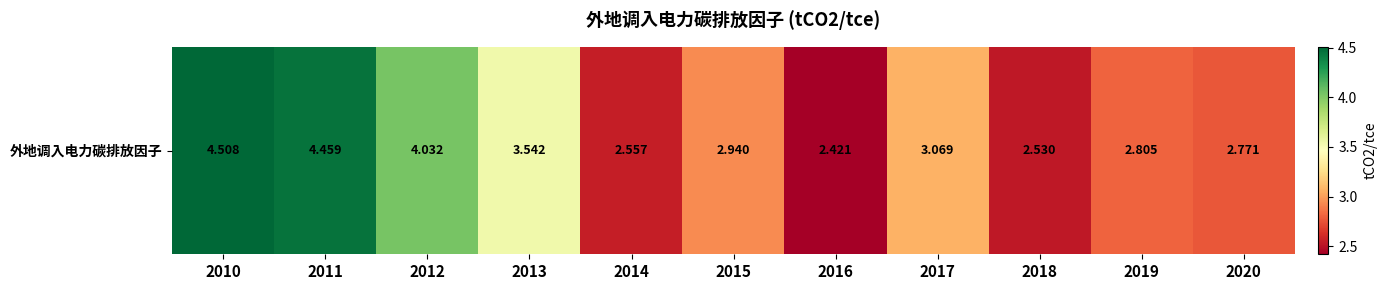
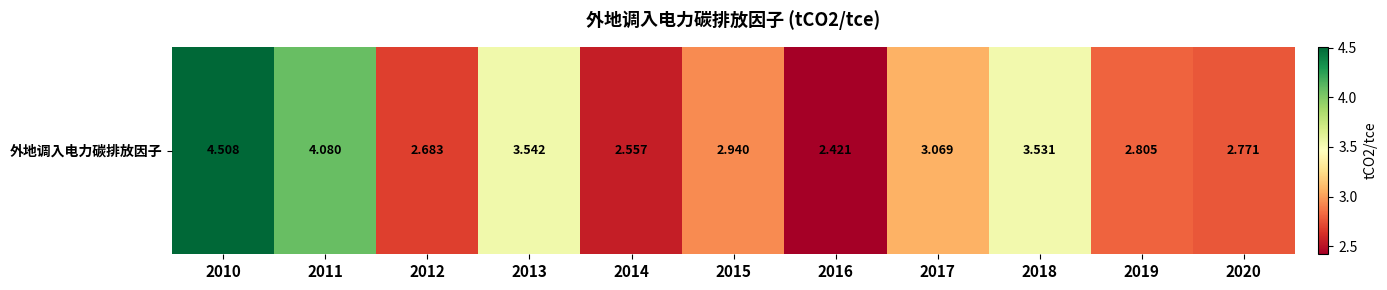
外地调入电力碳排放因子, 2011: 4.459 -> 4.080
外地调入电力碳排放因子, 2012: 4.032 -> 2.683
外地调入电力碳排放因子, 2018: 2.530 -> 3.531
